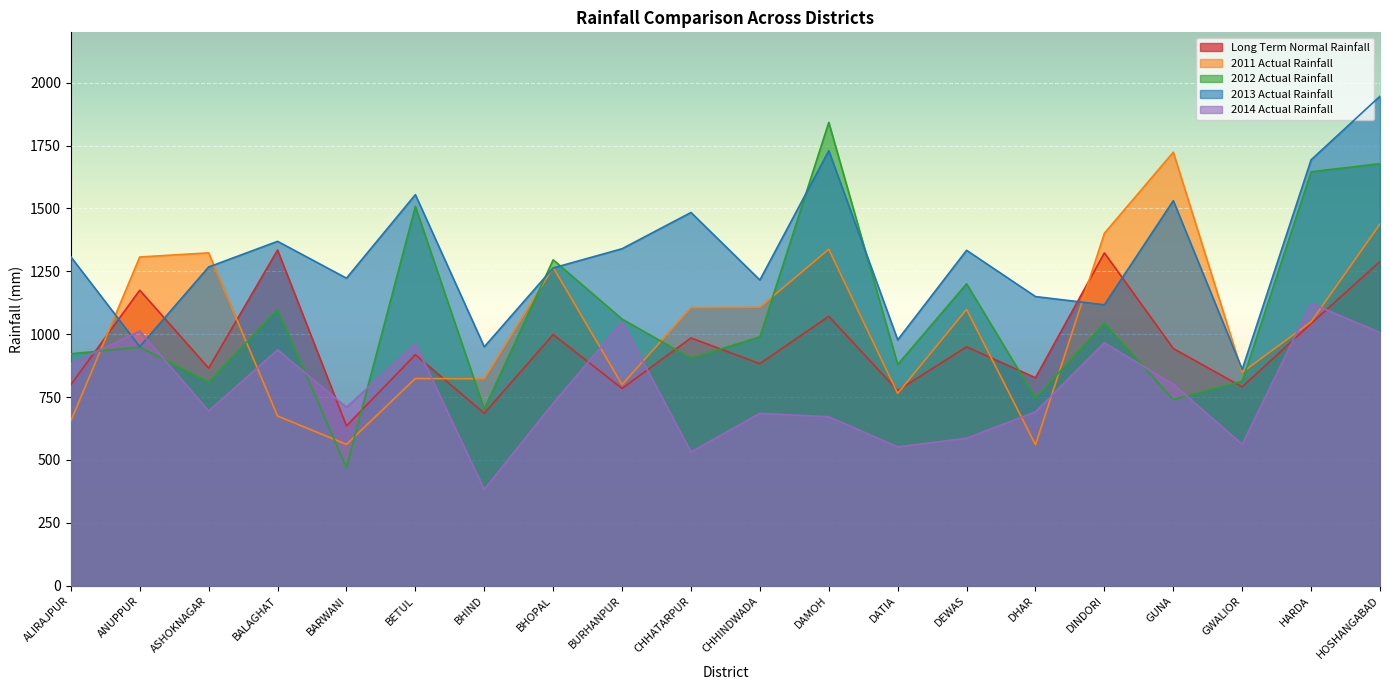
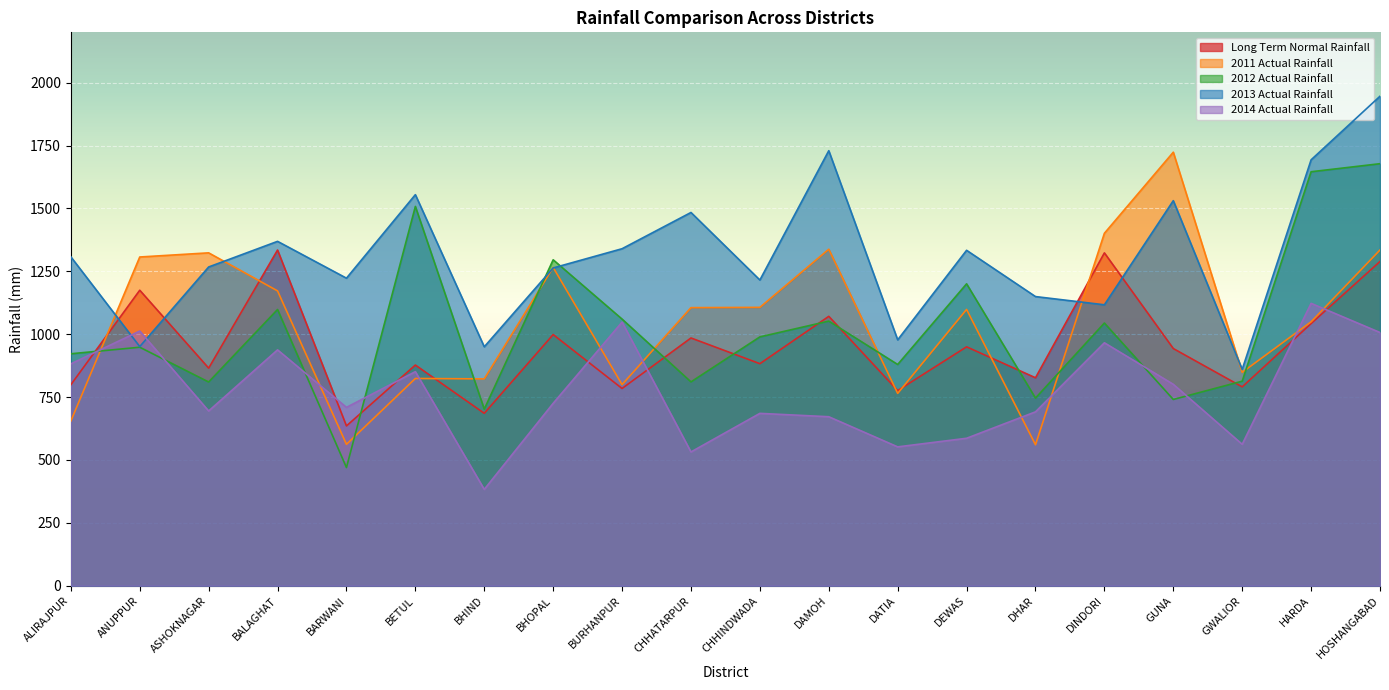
2011 Actual Rainfall, BALAGHAT: 670 -> 1170
Long Term Normal Rainfall, BETUL: 920 -> 880
2014 Actual Rainfall, BETUL: 960 -> 850
2012 Actual Rainfall, CHHATARPUR: 900 -> 810
2012 Actual Rainfall, DAMOH: 1840 -> 1050
2011 Actual Rainfall, HOSHANGABAD: 1440 -> 1330
